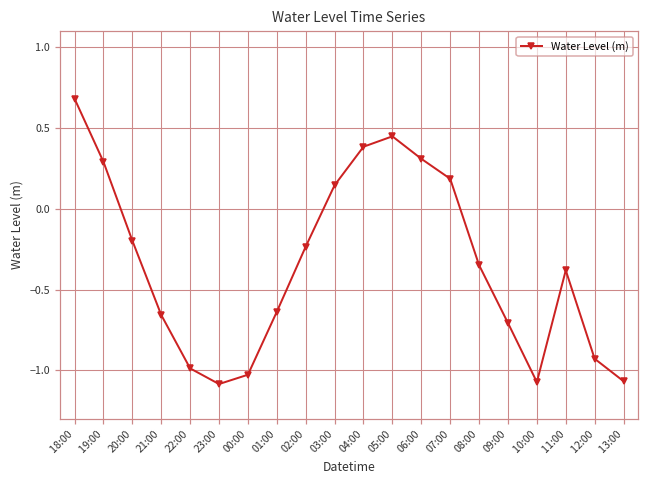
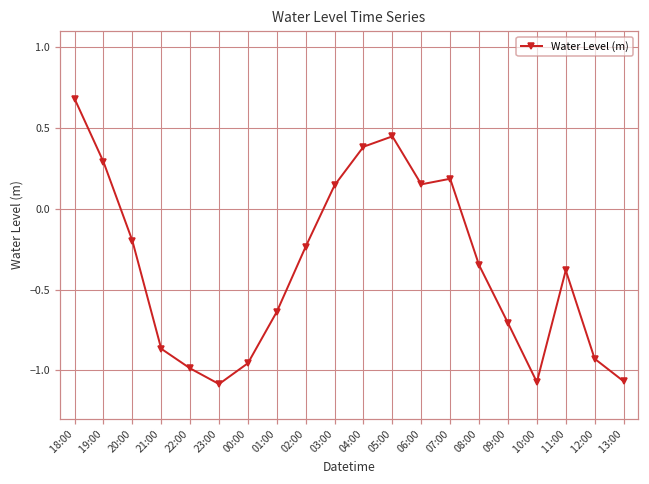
21:00: -0.66 -> -0.87
00:00: -1.03 -> -0.96
06:00: 0.31 -> 0.15
